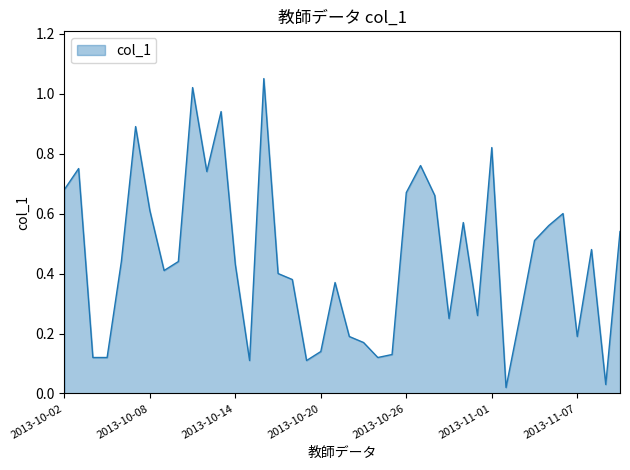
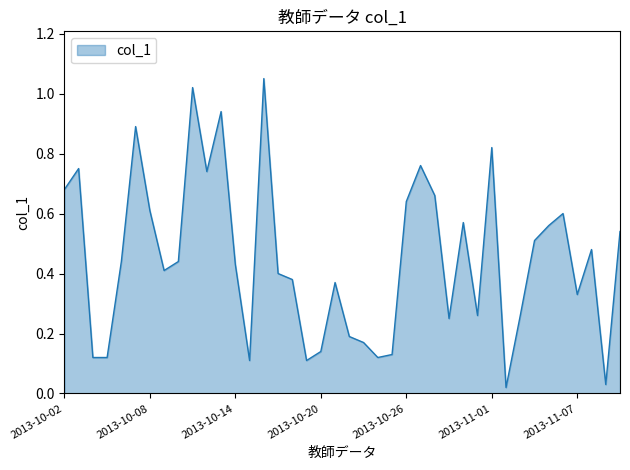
2013-10-26: 0.67 -> 0.64
2013-11-07: 0.19 -> 0.33
